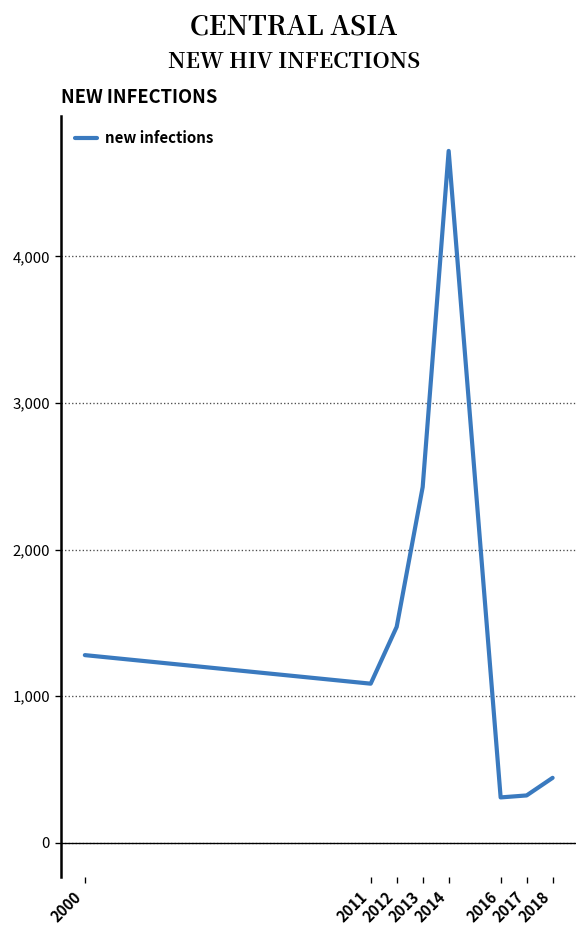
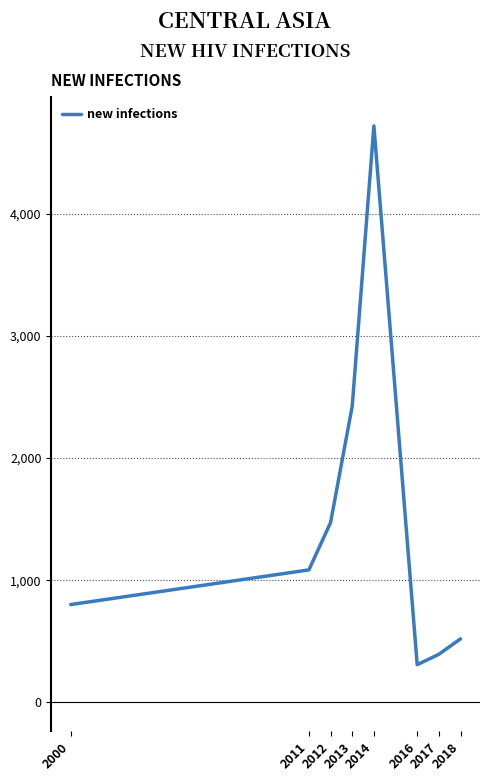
2000: 1,280 -> 800
2017: 320 -> 390
2018: 440 -> 520
